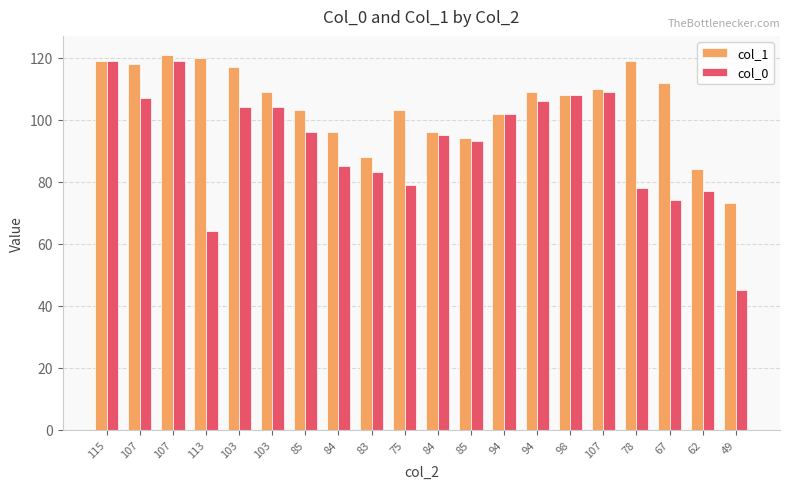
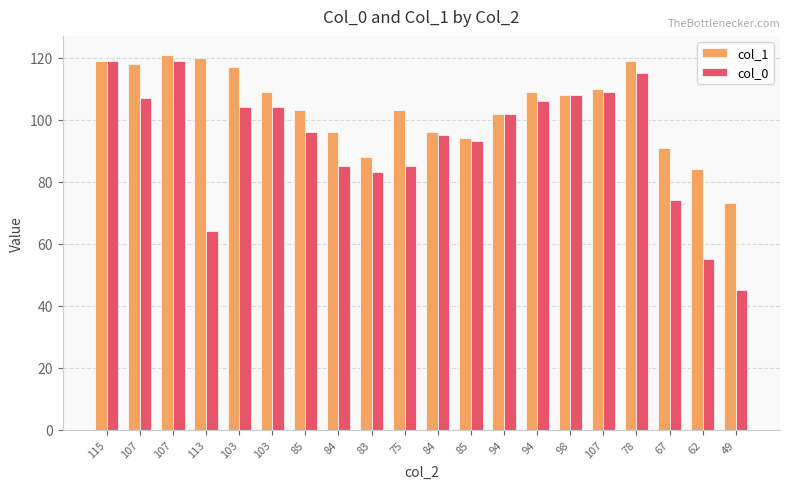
col_0, 75: 79 -> 85
col_0, 78: 78 -> 115
col_1, 67: 112 -> 91
col_0, 62: 77 -> 55
